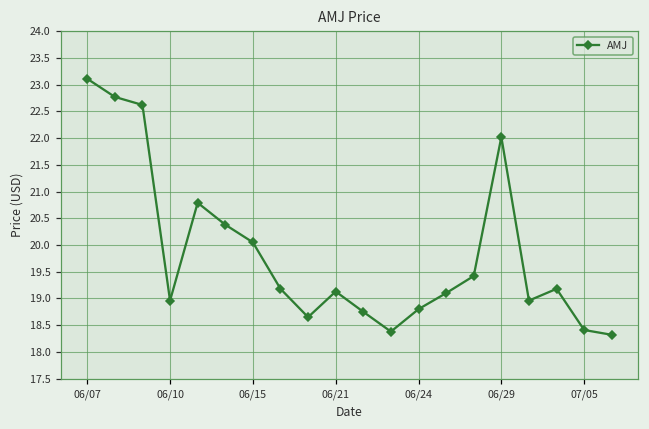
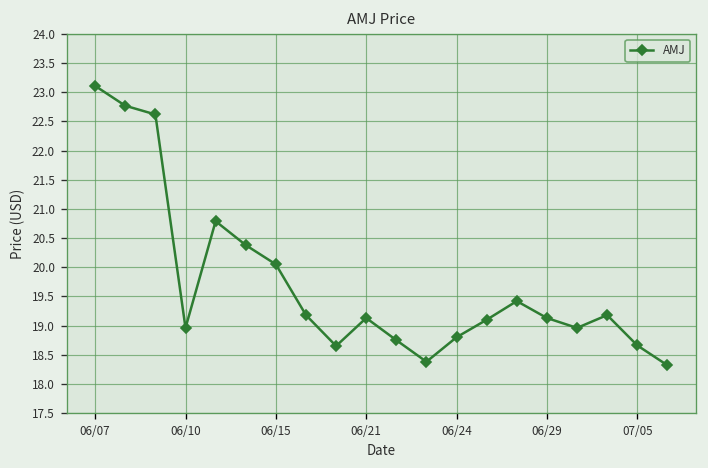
06/29: 22.0 -> 19.1
07/05: 18.4 -> 18.7
